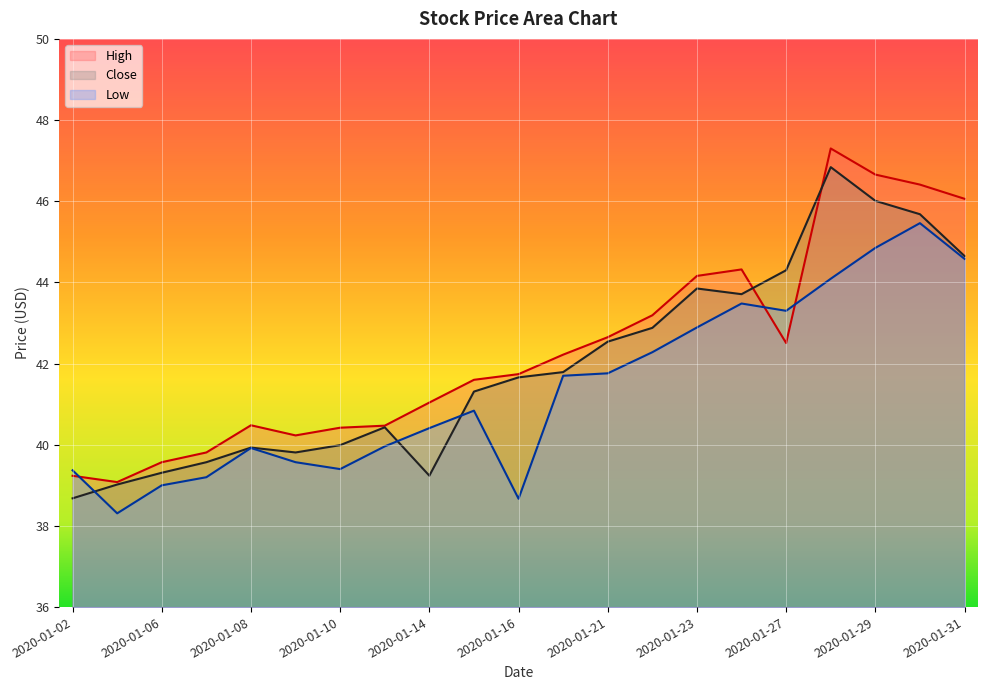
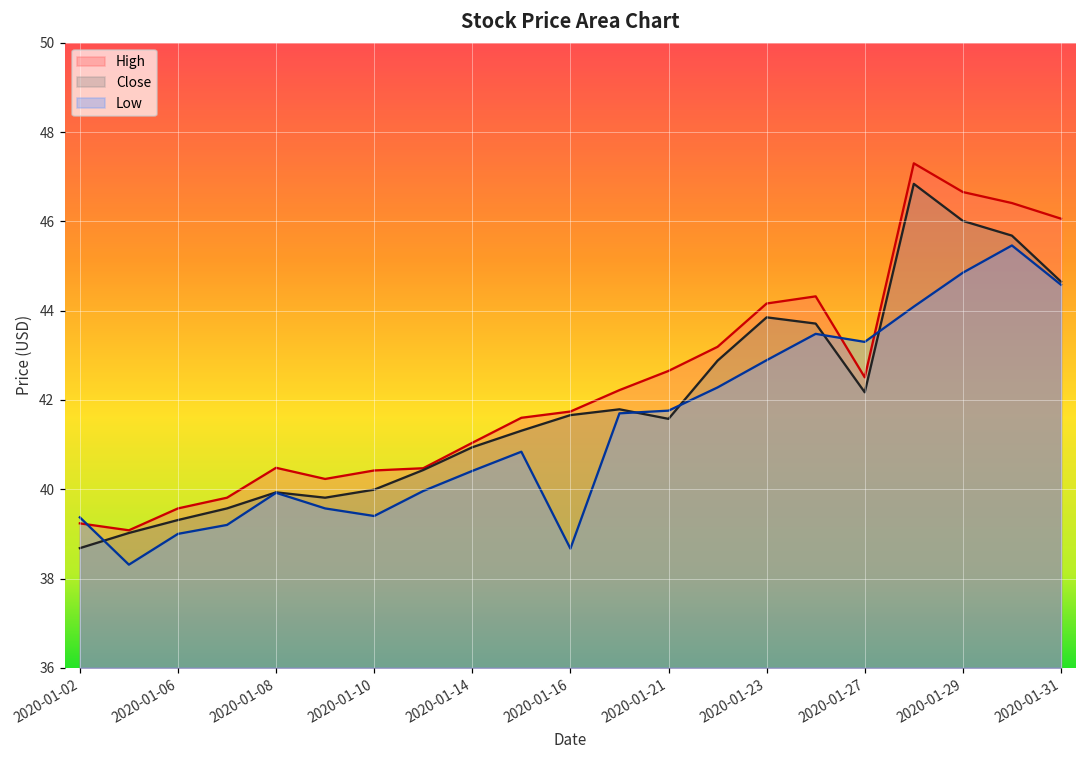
Close, 2020-01-14: 39.2 -> 40.9
Close, 2020-01-21: 42.5 -> 41.6
Close, 2020-01-27: 44.3 -> 42.2
